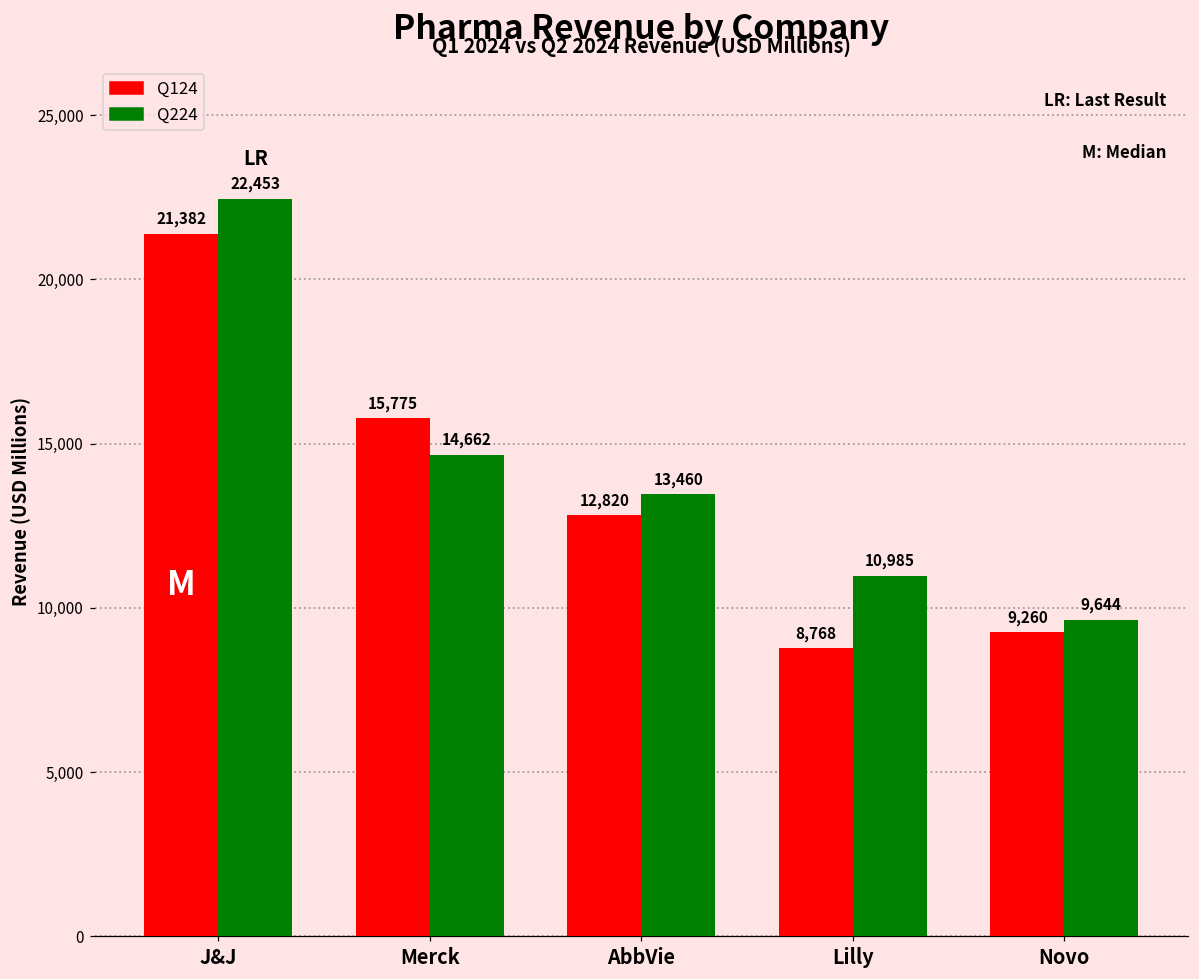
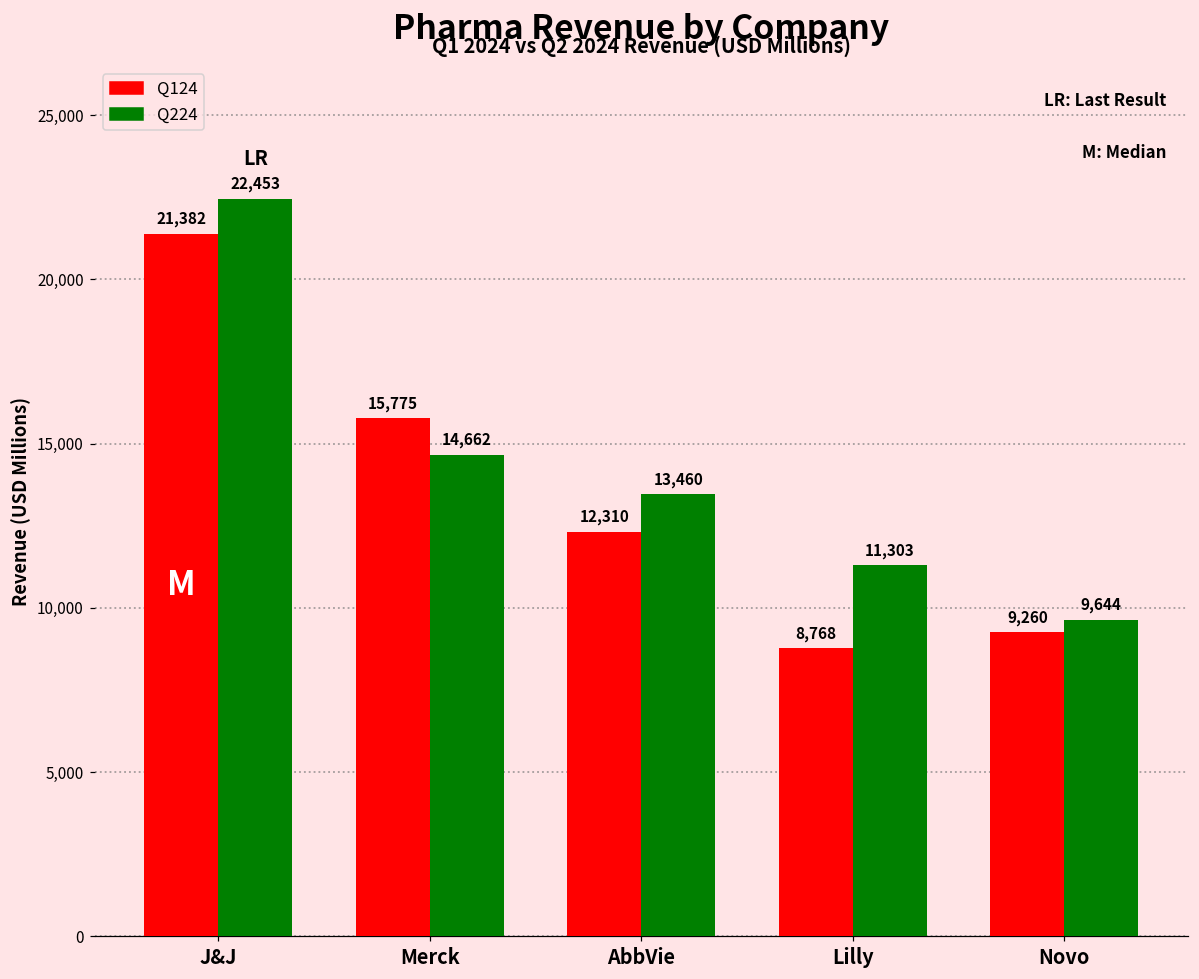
Q124, AbbVie: 12,820 -> 12,310
Q224, Lilly: 10,985 -> 11,303
